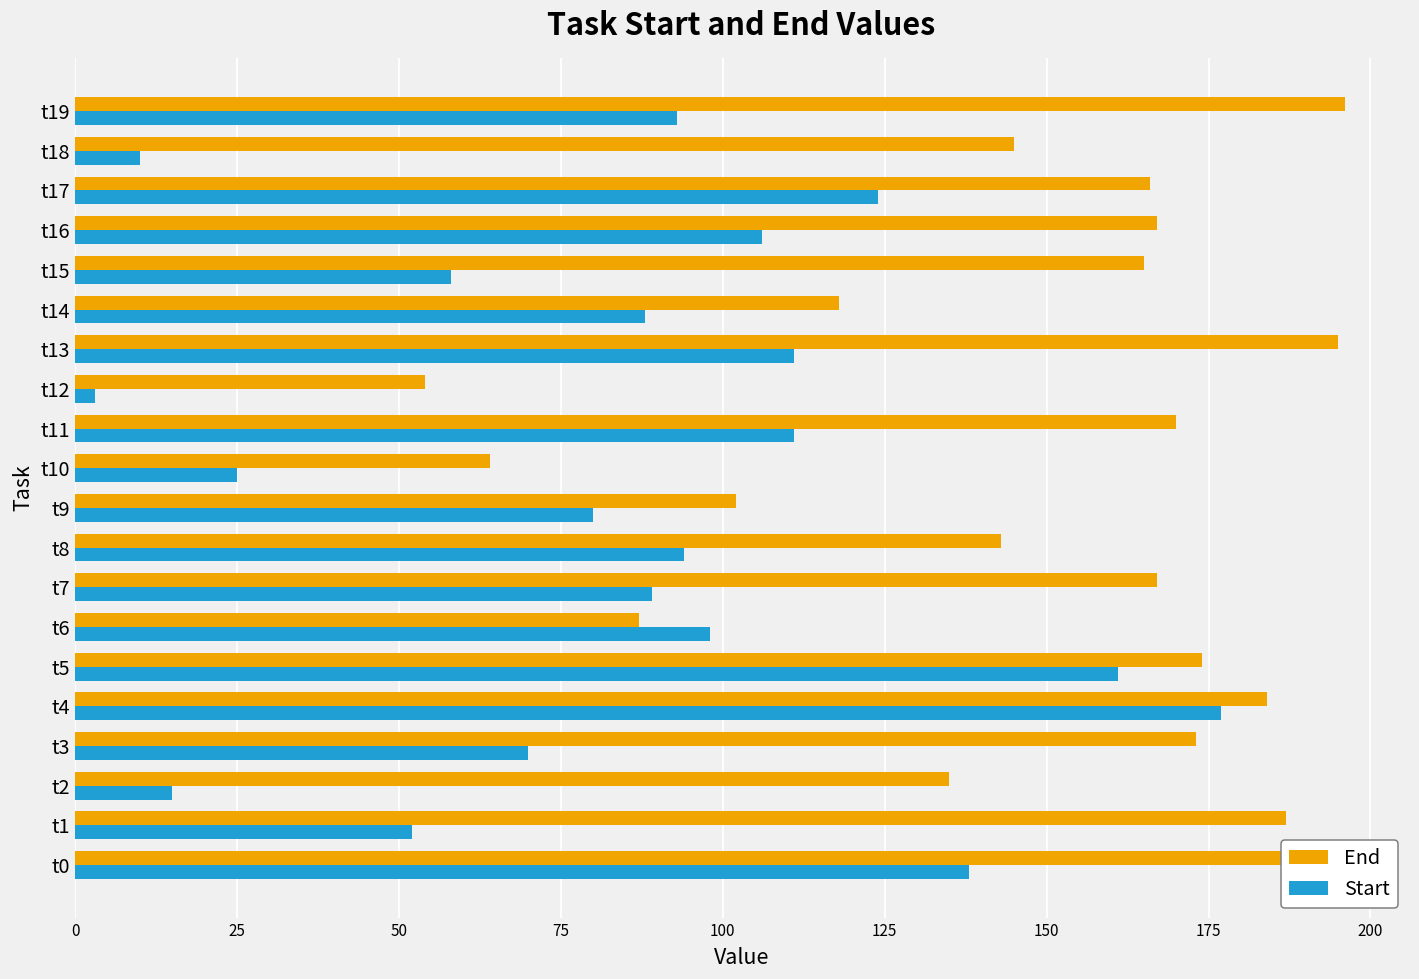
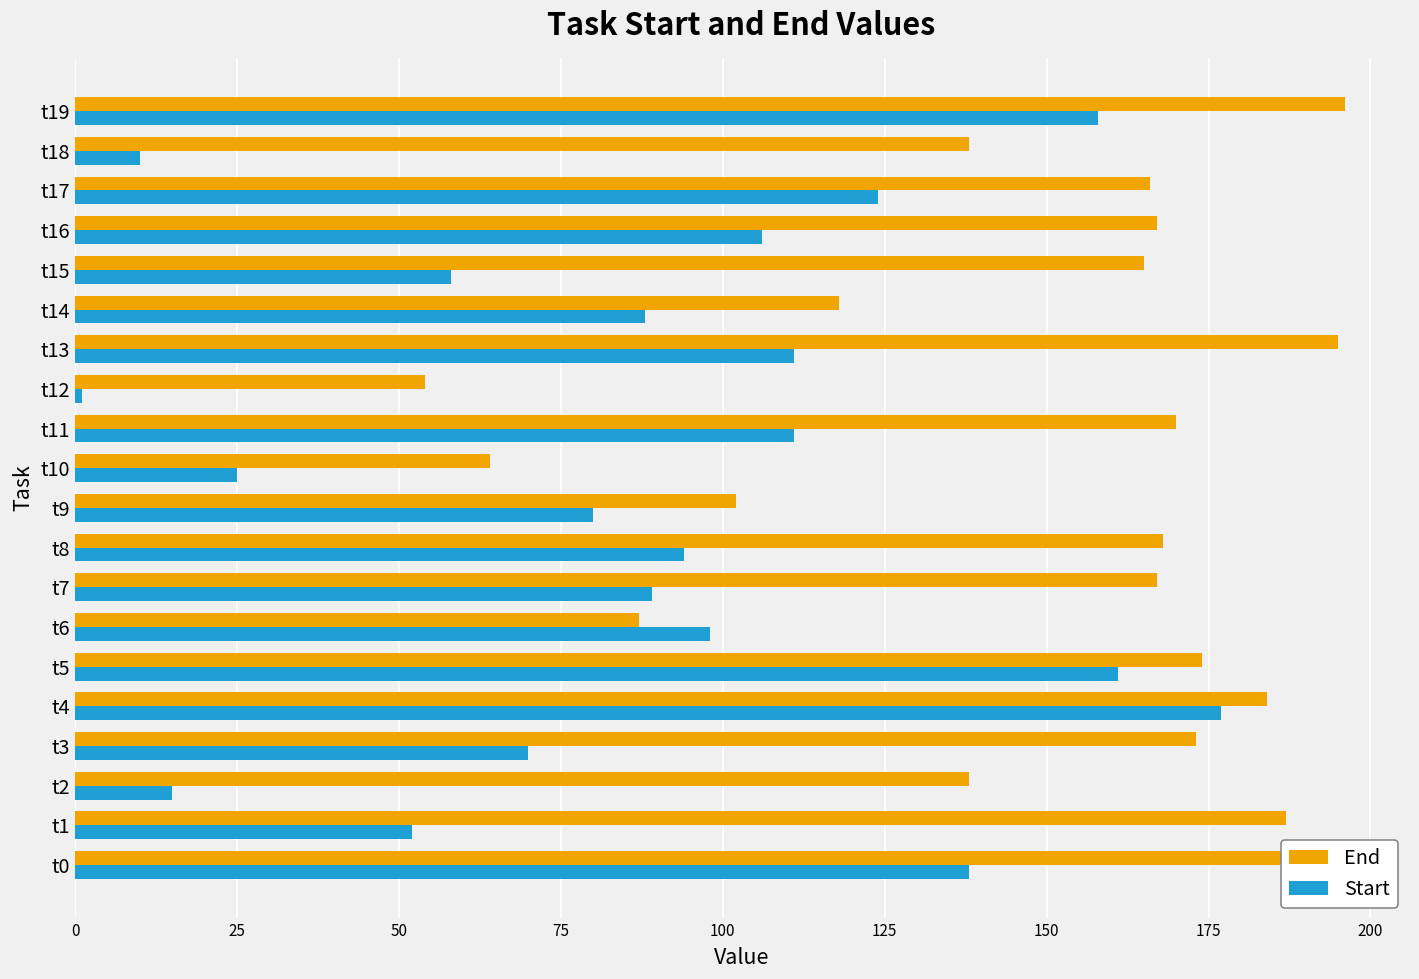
Start, t19: 93 -> 158
End, t18: 145 -> 138
Start, t12: 3 -> 1
End, t8: 143 -> 168
End, t2: 135 -> 138
